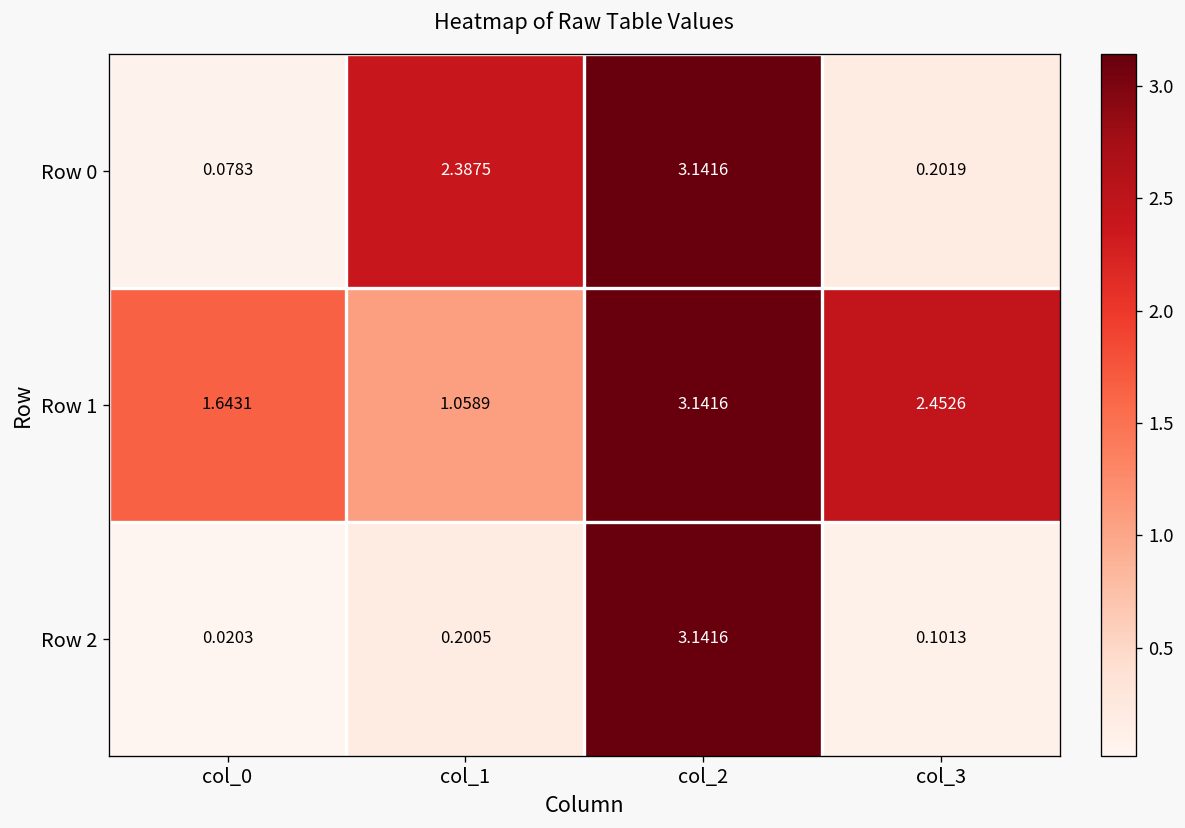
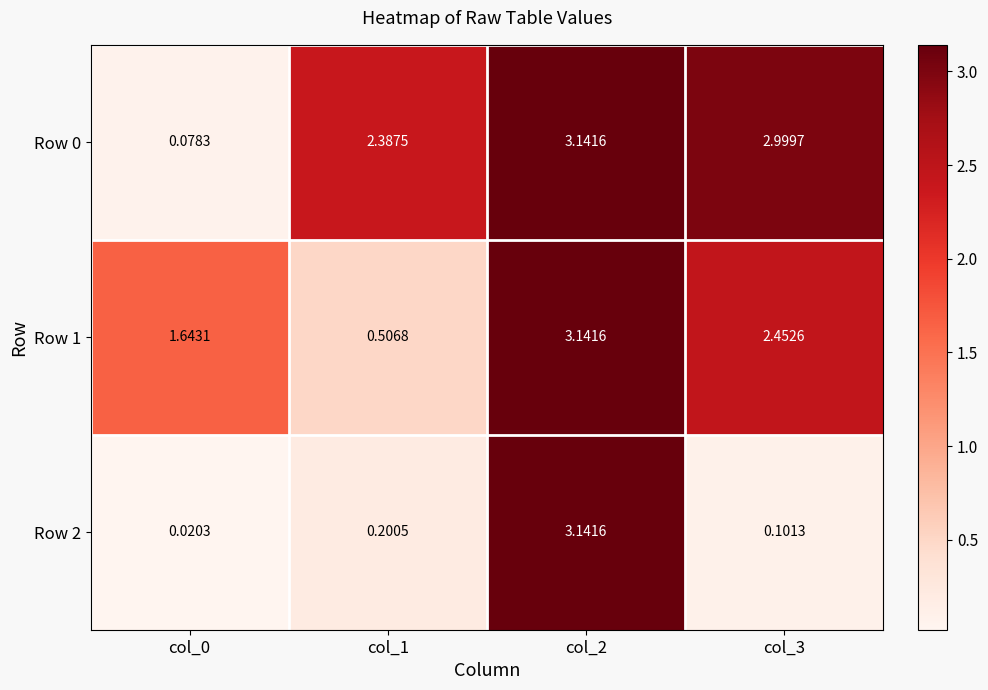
Row 0, col_3: 0.2019 -> 2.9997
Row 1, col_1: 1.0589 -> 0.5068
